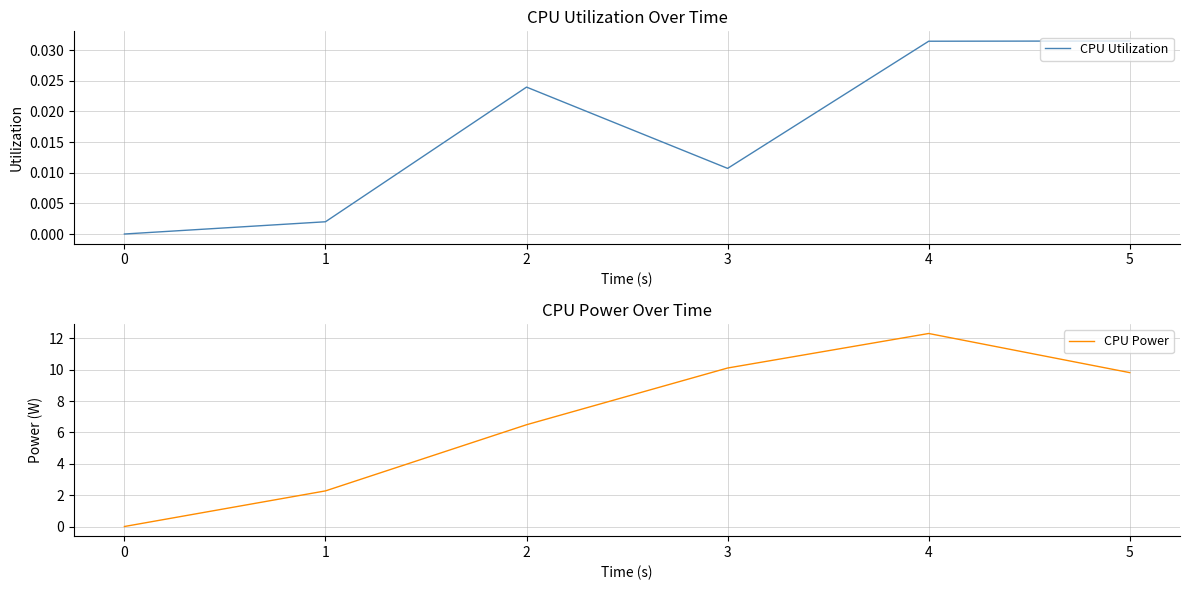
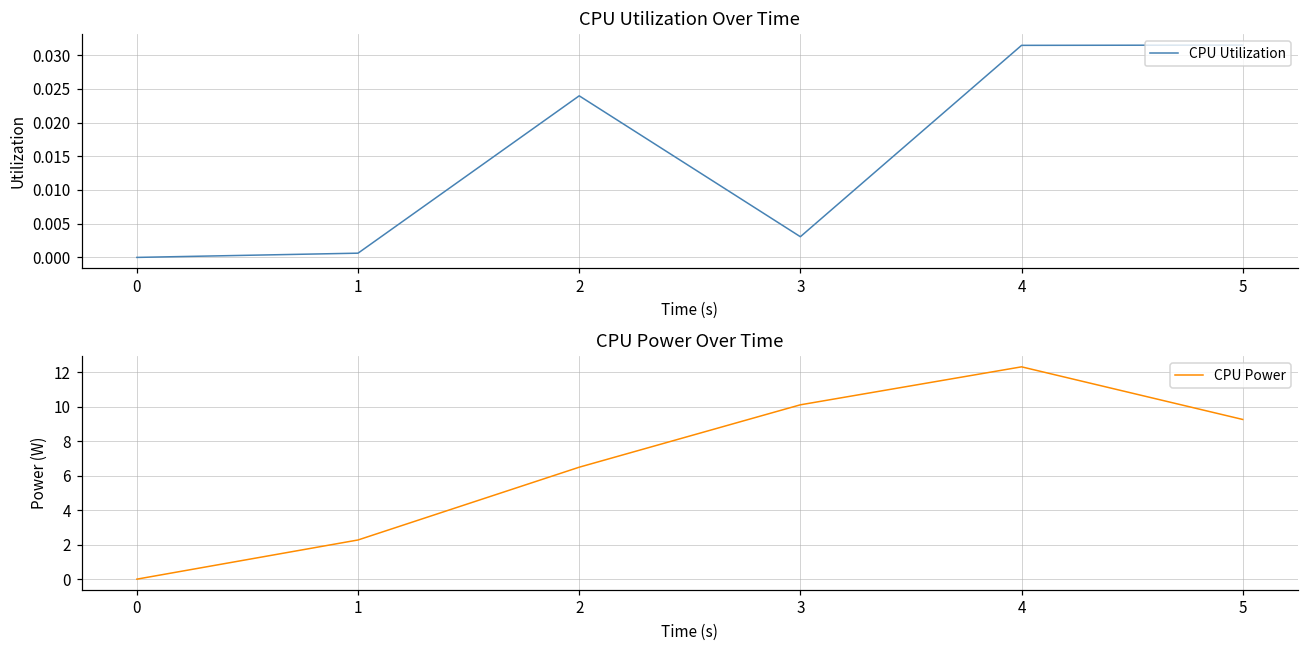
CPU Utilization Over Time, 1: 0.002 -> 0.001
CPU Utilization Over Time, 3: 0.011 -> 0.003
CPU Power Over Time, 5: 9.8 -> 9.3
